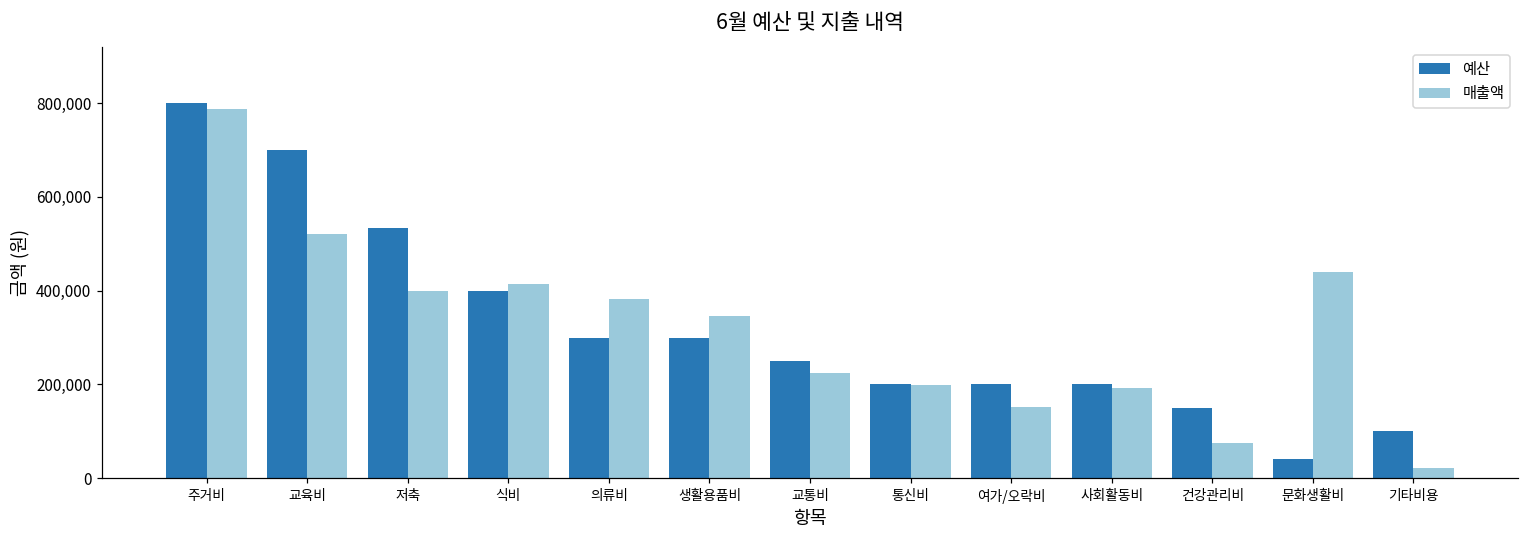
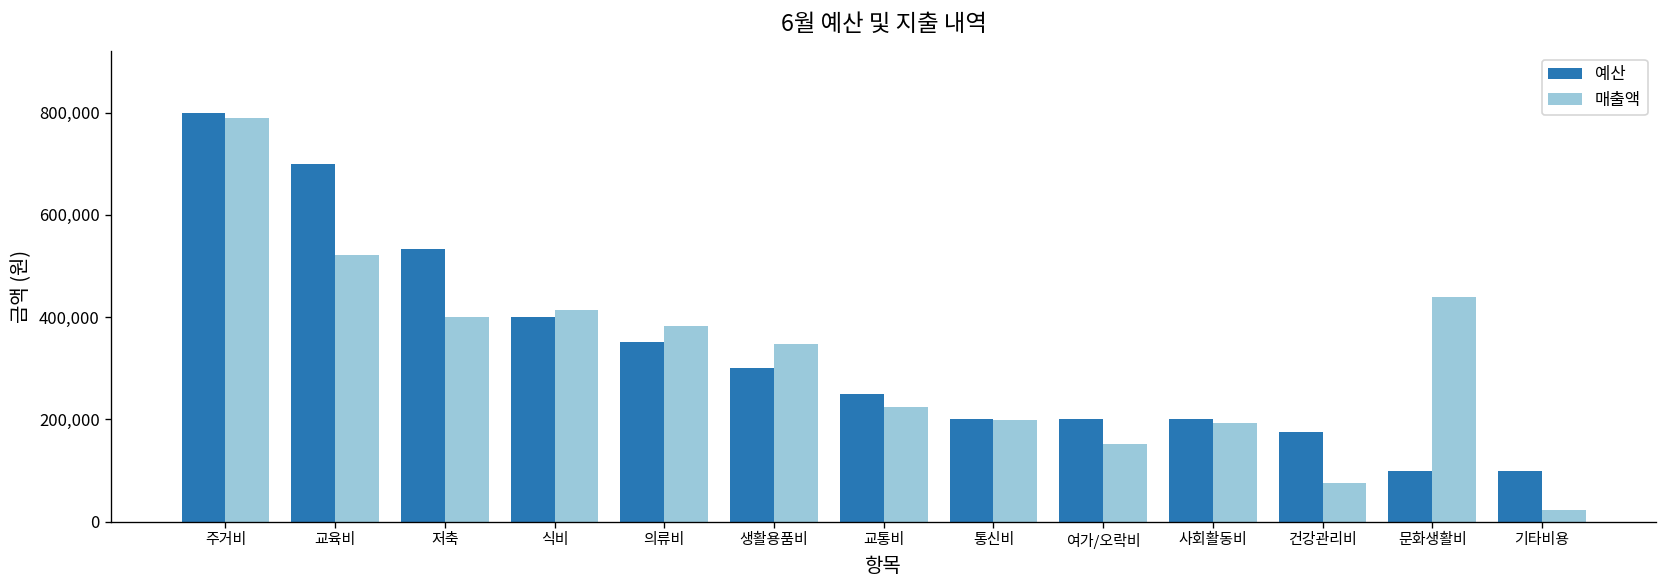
예산, 의류비: 300,000 -> 350,000
예산, 건강관리비: 150,000 -> 180,000
예산, 문화생활비: 40,000 -> 100,000
